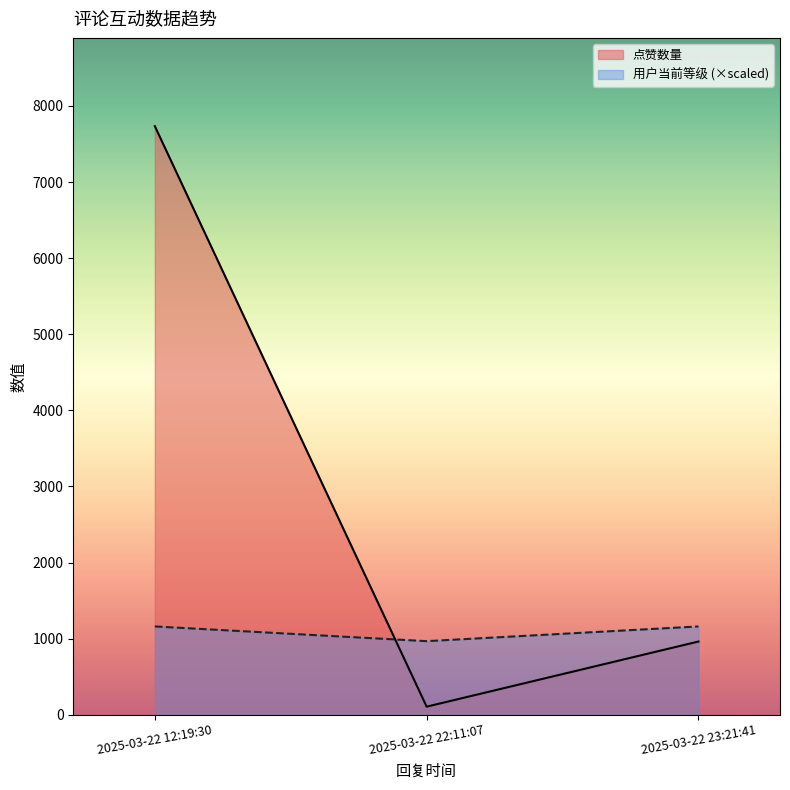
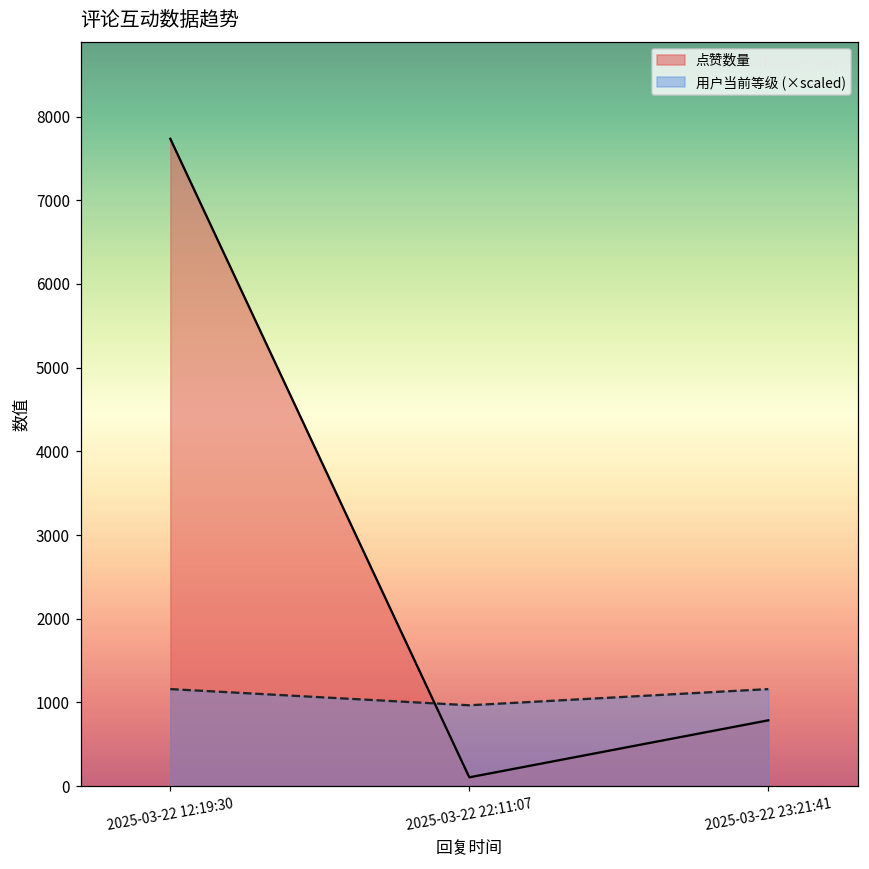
点赞数量, 2025-03-22 23:21:41: 1000 -> 800
